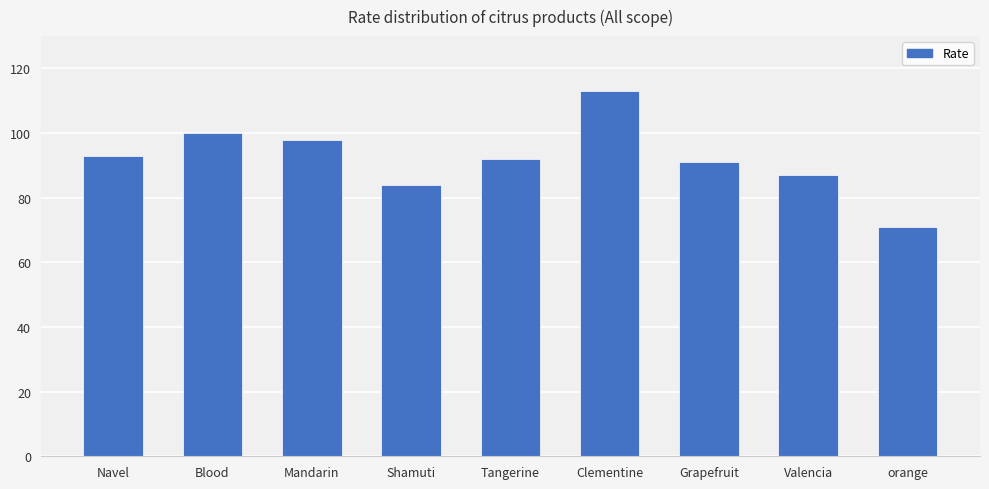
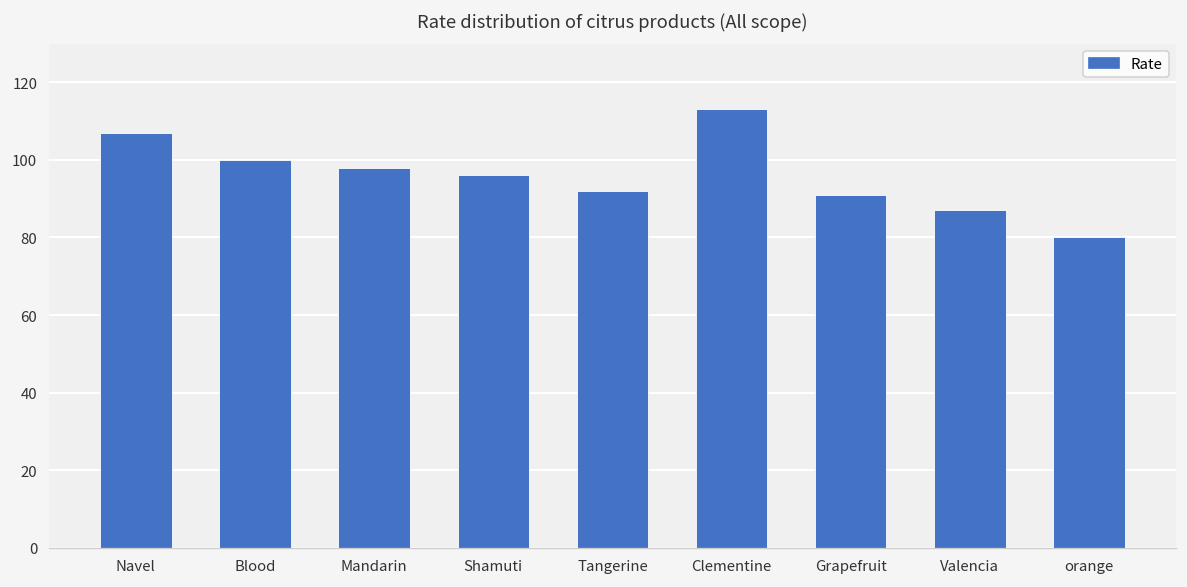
Navel: 93 -> 107
Shamuti: 84 -> 96
orange: 71 -> 80
